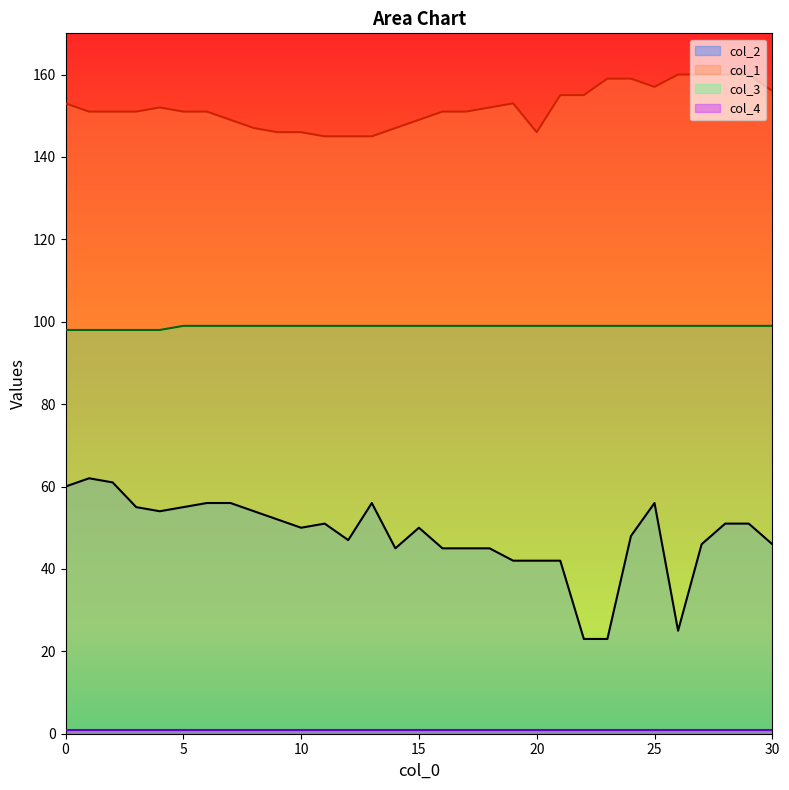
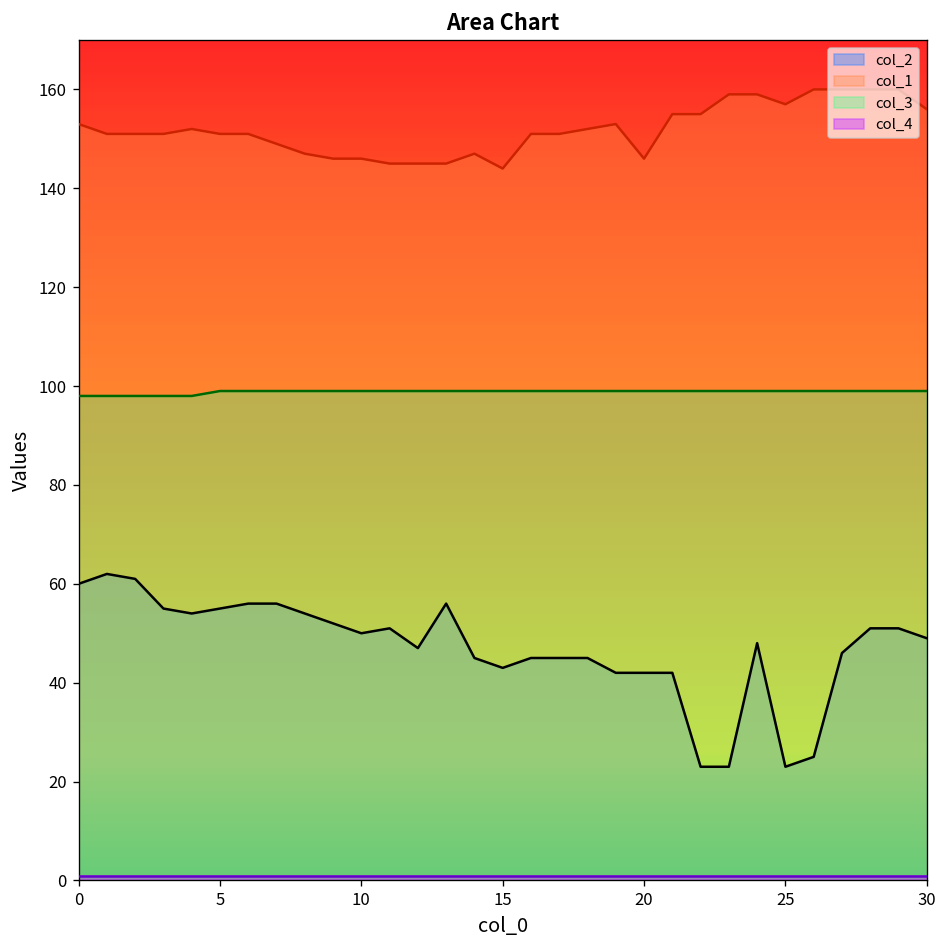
col_2, 15: 50 -> 43
col_1, 15: 149 -> 144
col_2, 25: 56 -> 23
col_2, 30: 46 -> 49
